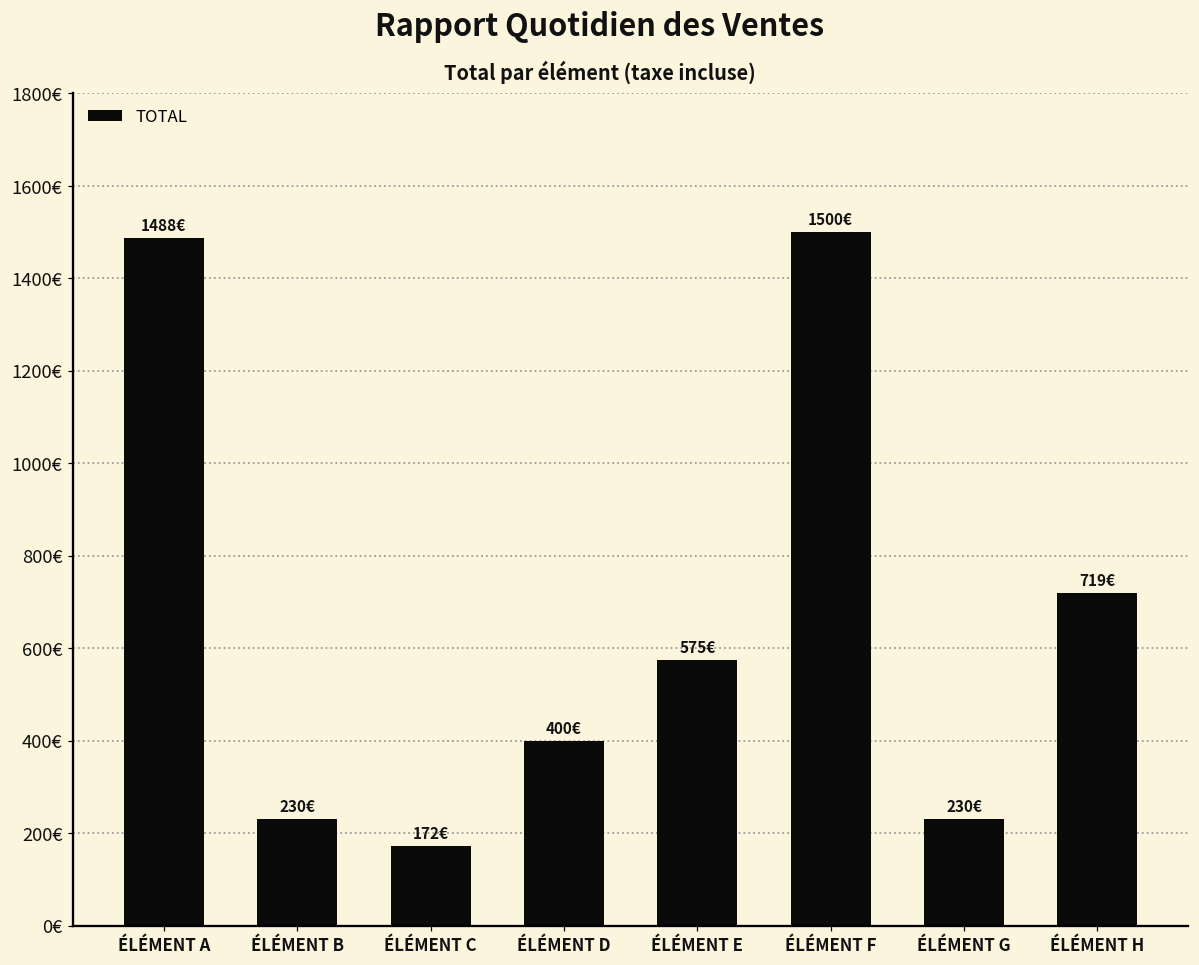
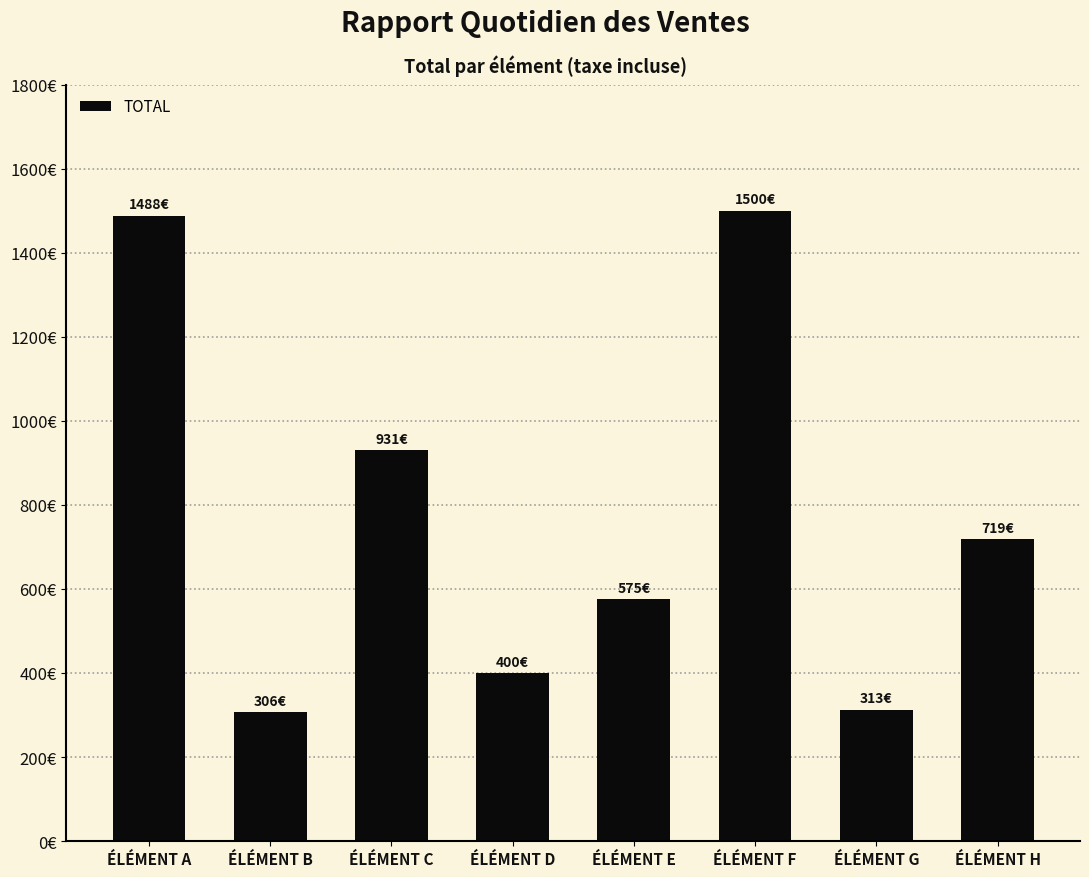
ÉLÉMENT B: 230€ -> 306€
ÉLÉMENT C: 172€ -> 931€
ÉLÉMENT G: 230€ -> 313€
